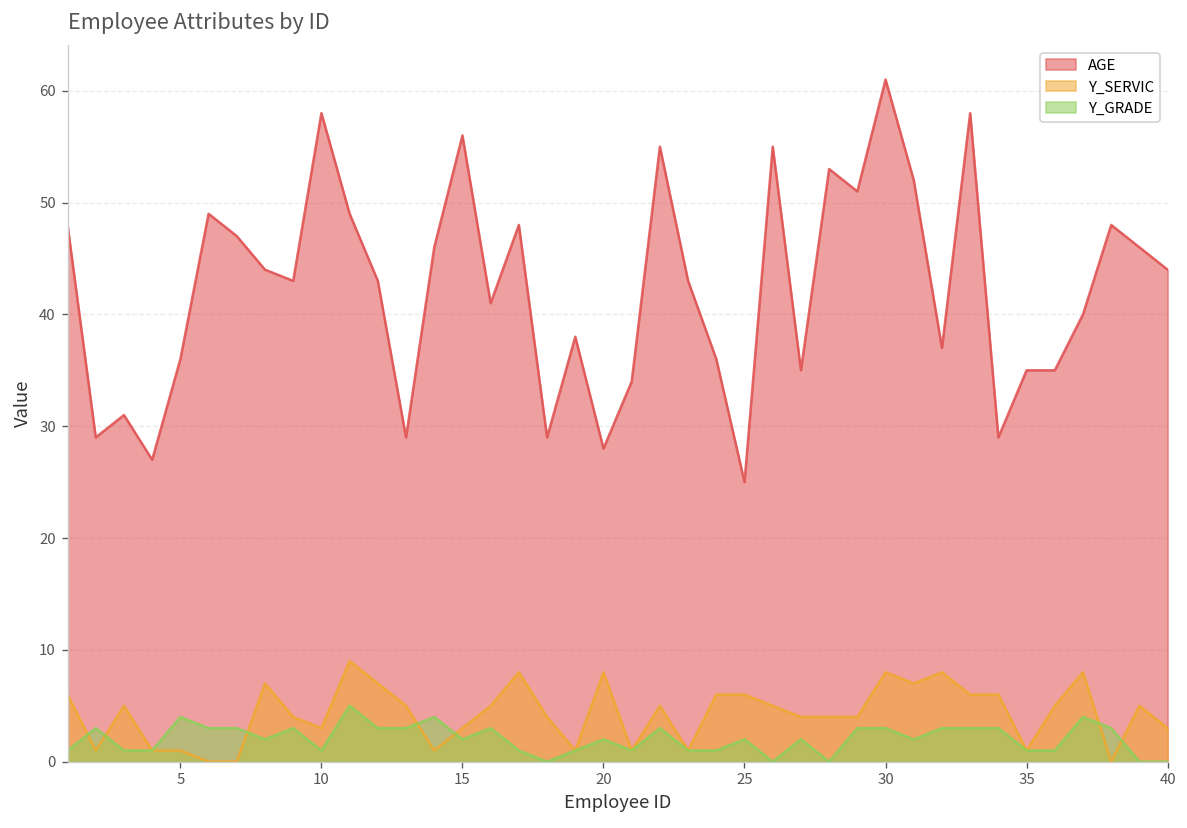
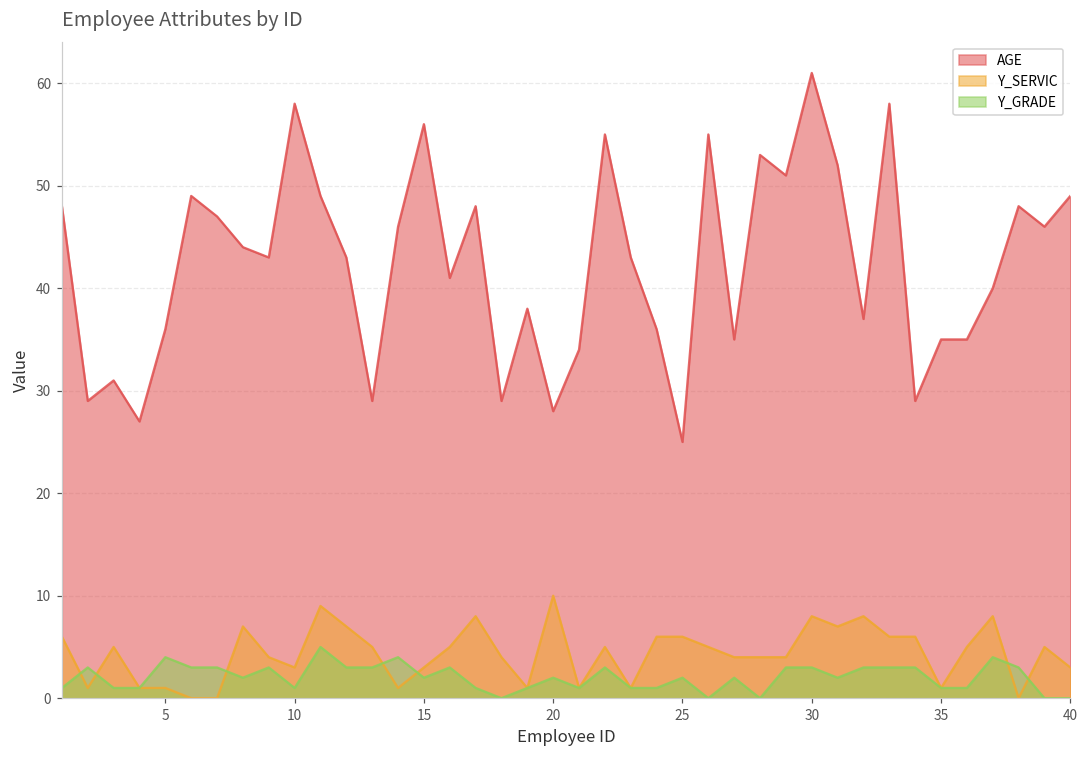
Y_SERVIC, 20: 8 -> 10
AGE, 40: 44 -> 49
